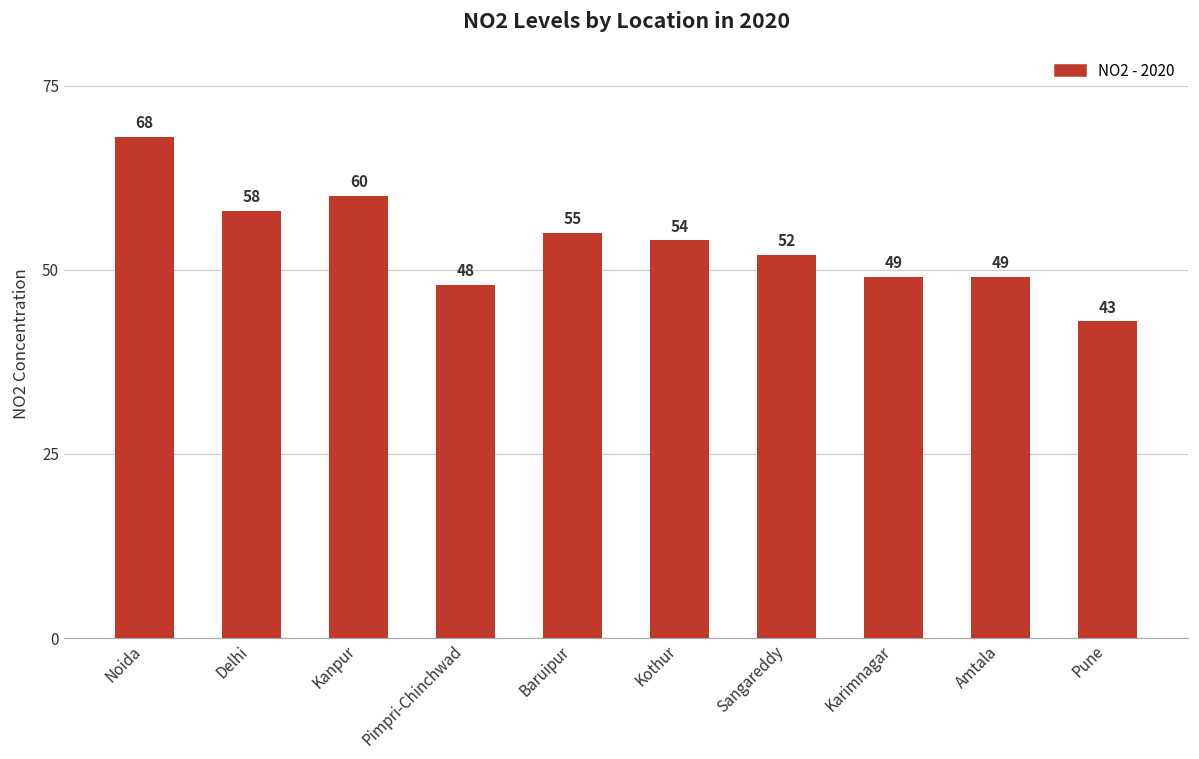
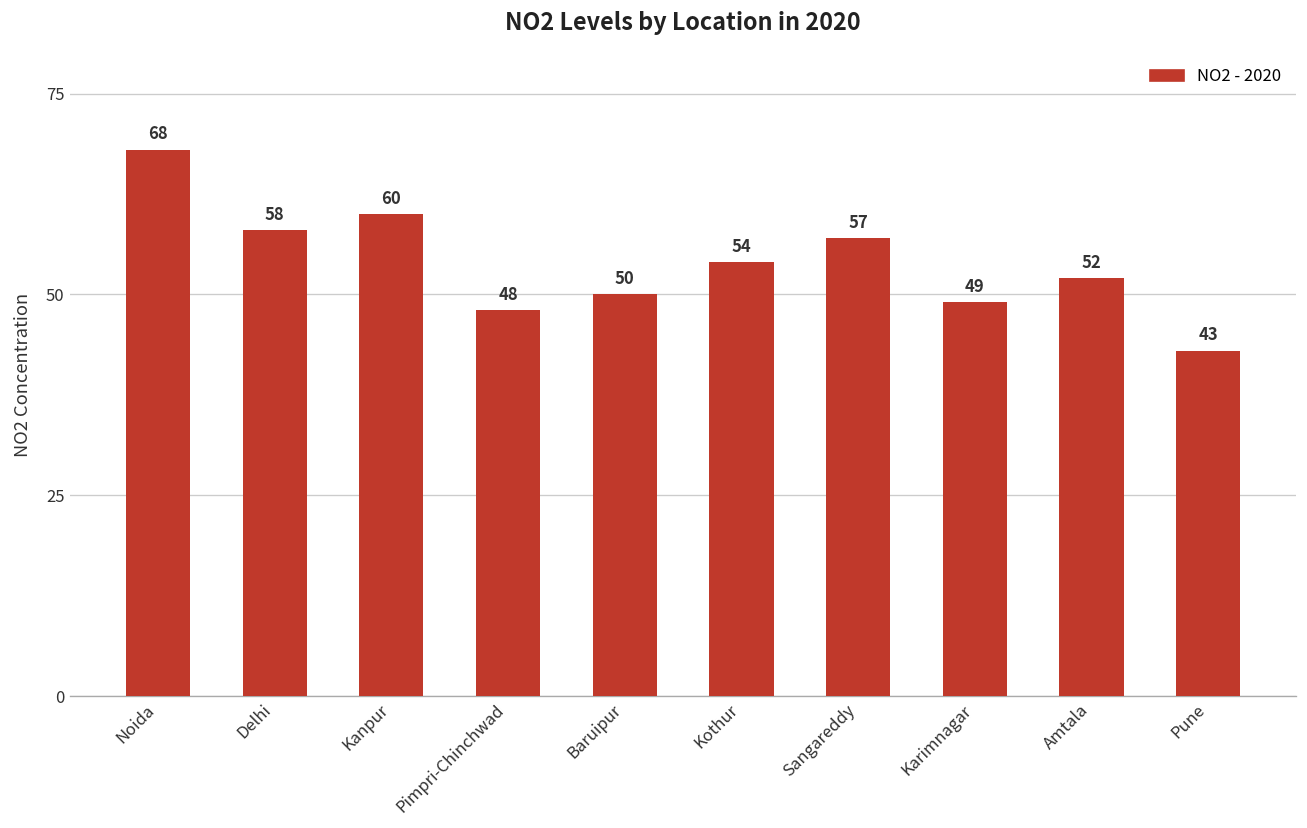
Baruipur: 55 -> 50
Sangareddy: 52 -> 57
Amtala: 49 -> 52
